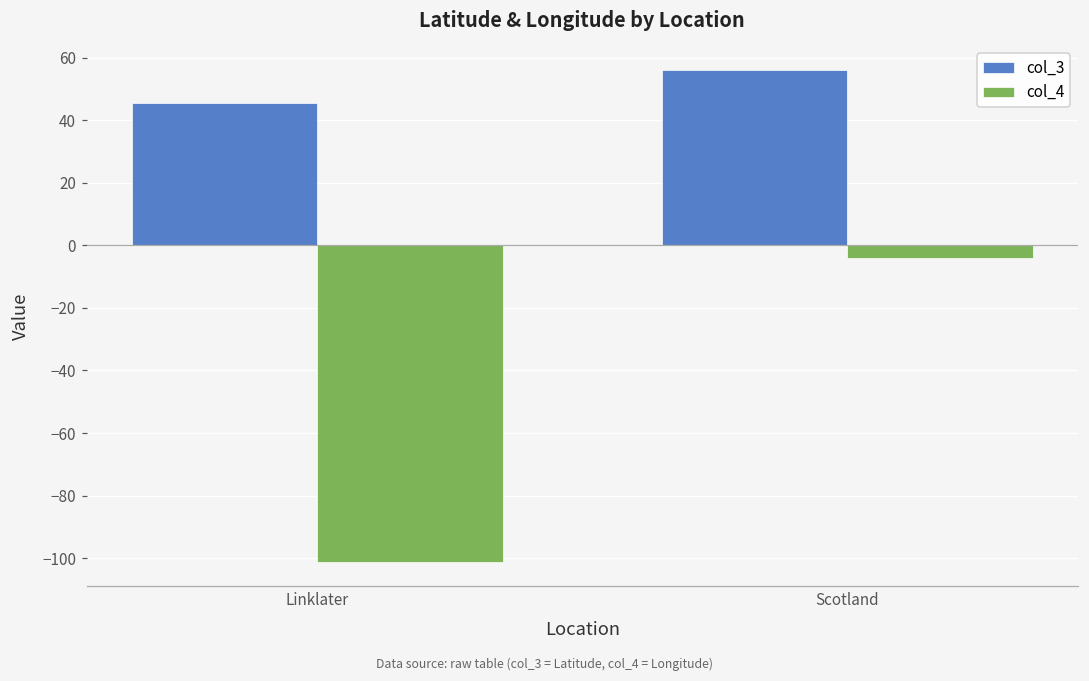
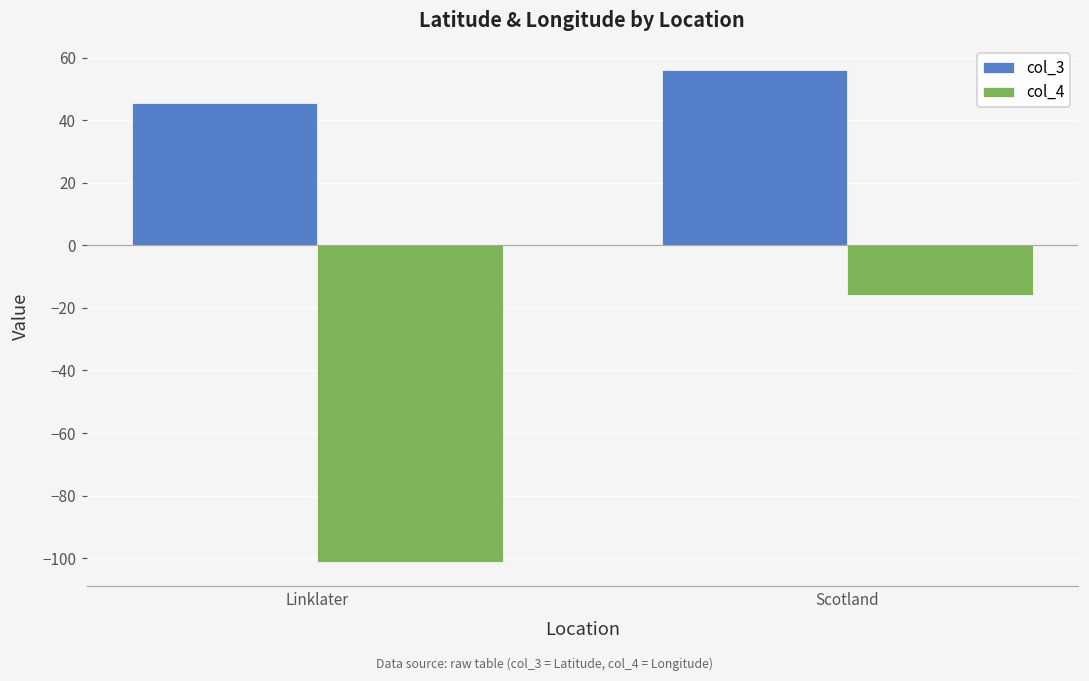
col_4, Scotland: -4 -> -16
